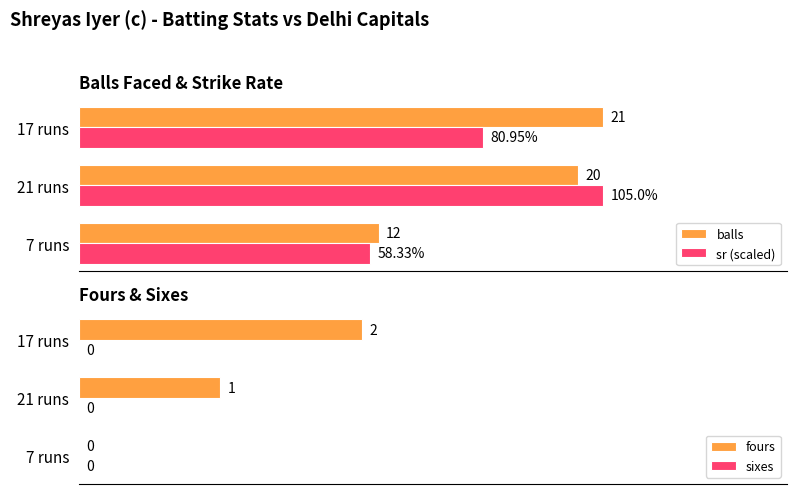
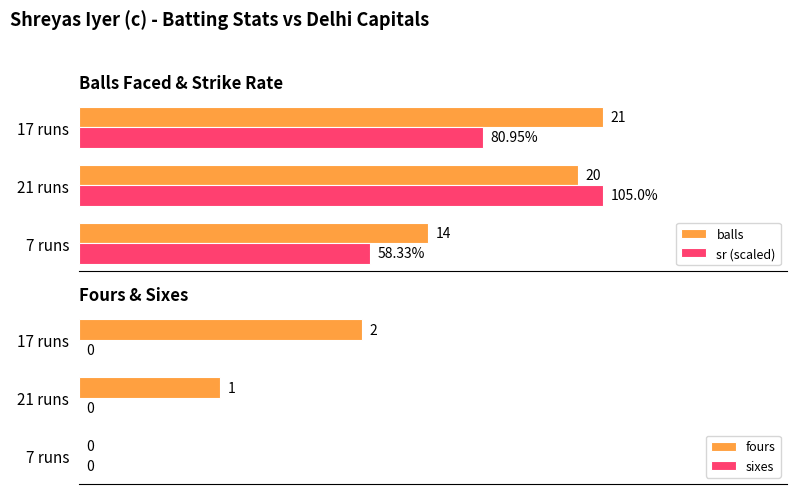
Balls Faced & Strike Rate, balls, 7 runs: 12 -> 14
